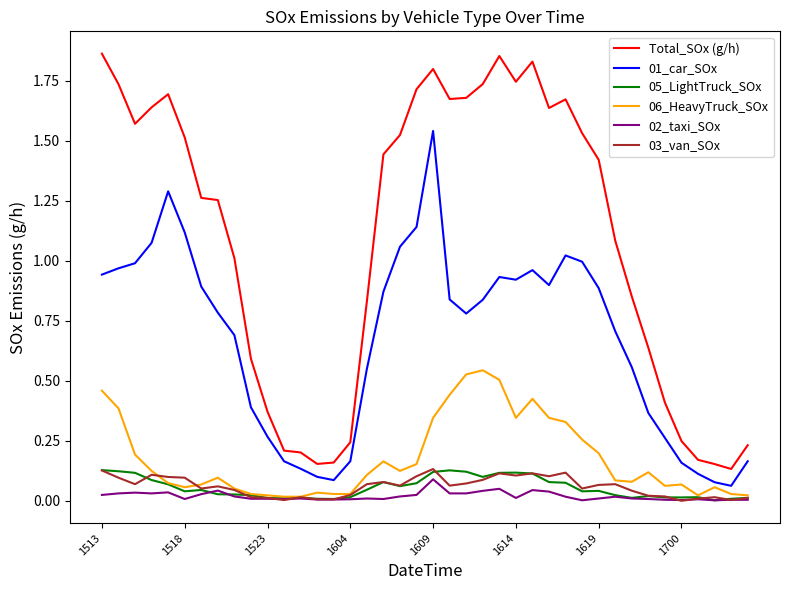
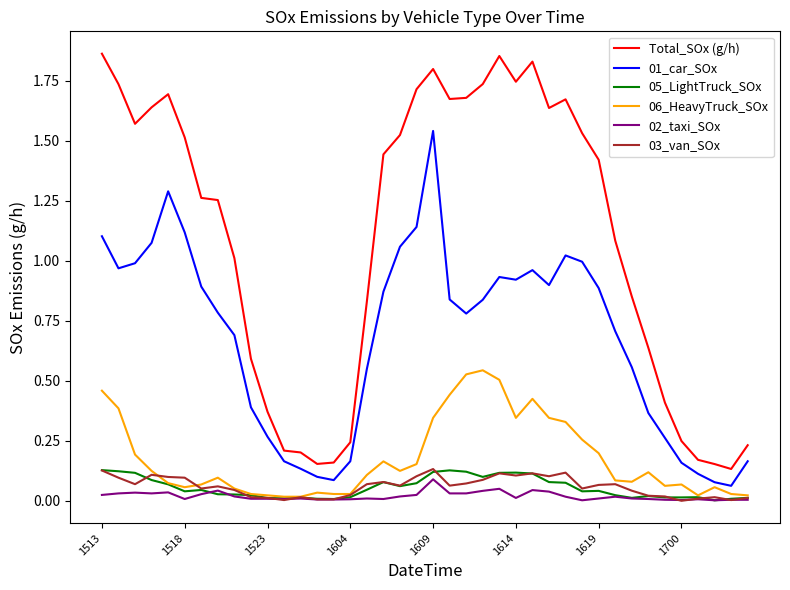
01_car_SOx, 1513: 0.94 -> 1.10
